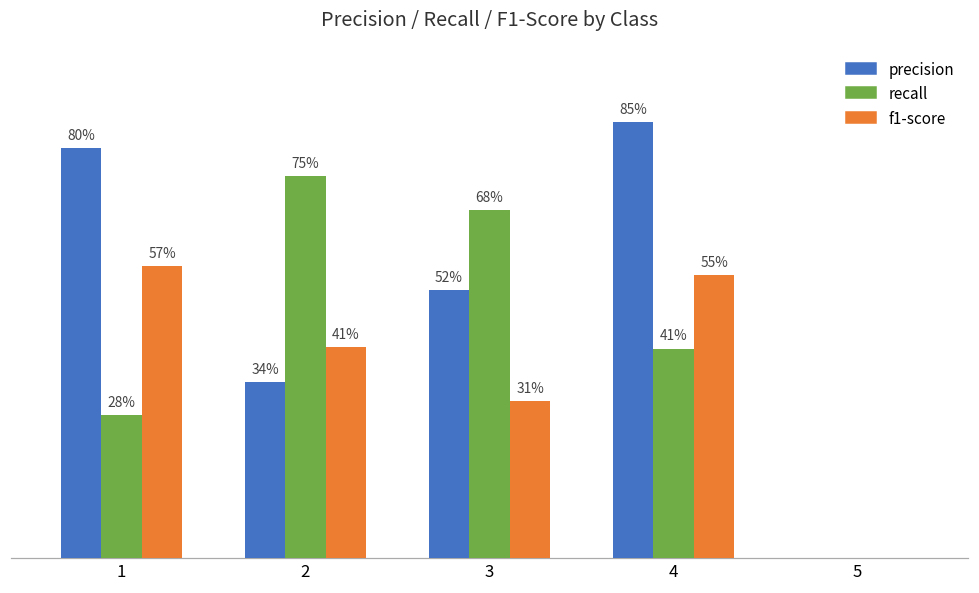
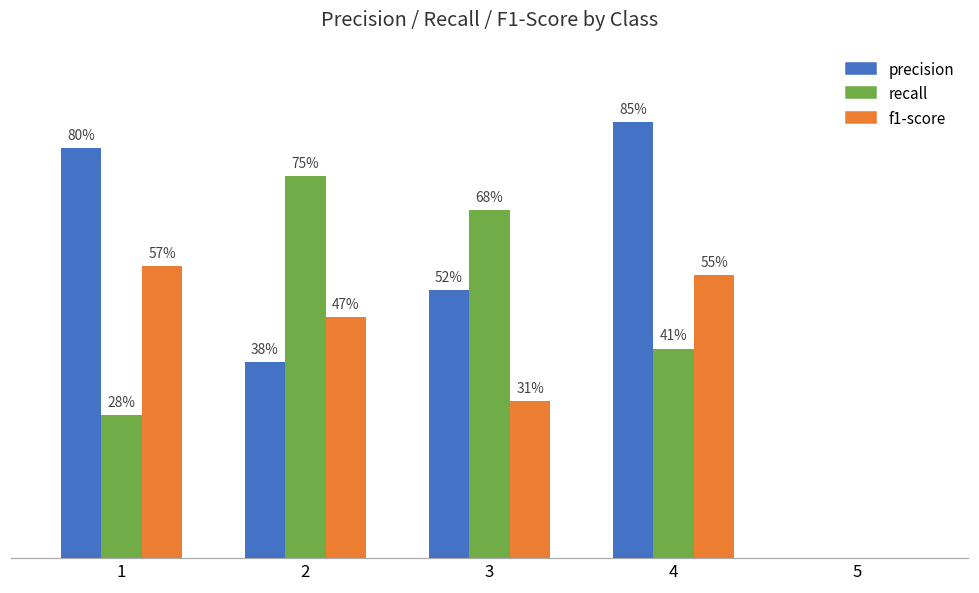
precision, 2: 34% -> 38%
f1-score, 2: 41% -> 47%
